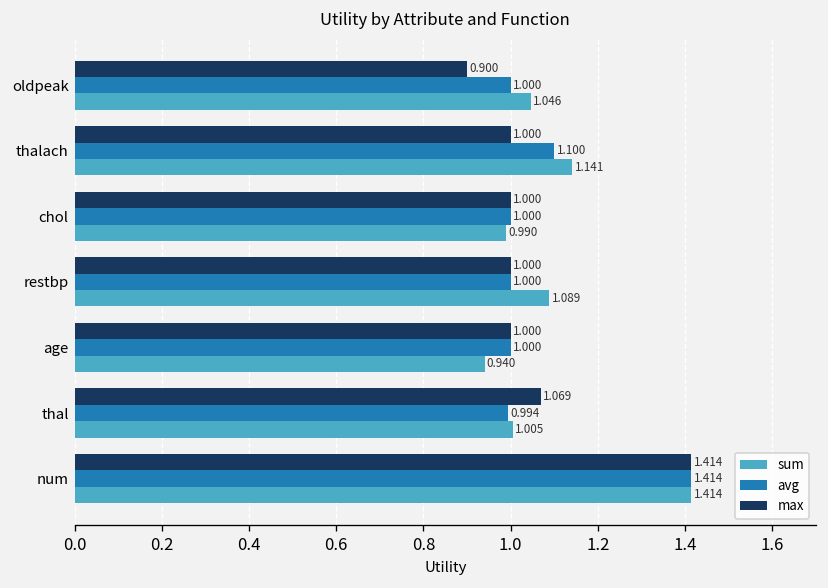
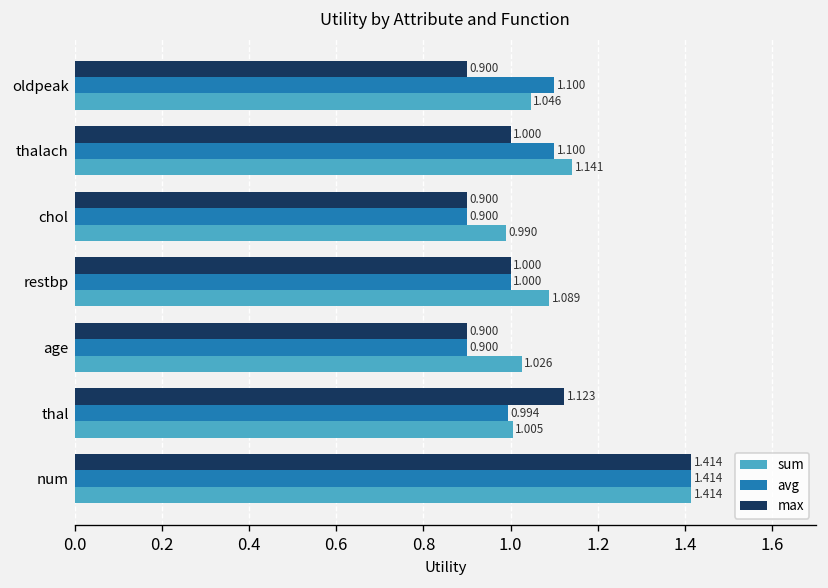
avg, oldpeak: 1.000 -> 1.100
max, chol: 1.000 -> 0.900
avg, chol: 1.000 -> 0.900
max, age: 1.000 -> 0.900
avg, age: 1.000 -> 0.900
sum, age: 0.940 -> 1.026
max, thal: 1.069 -> 1.123
